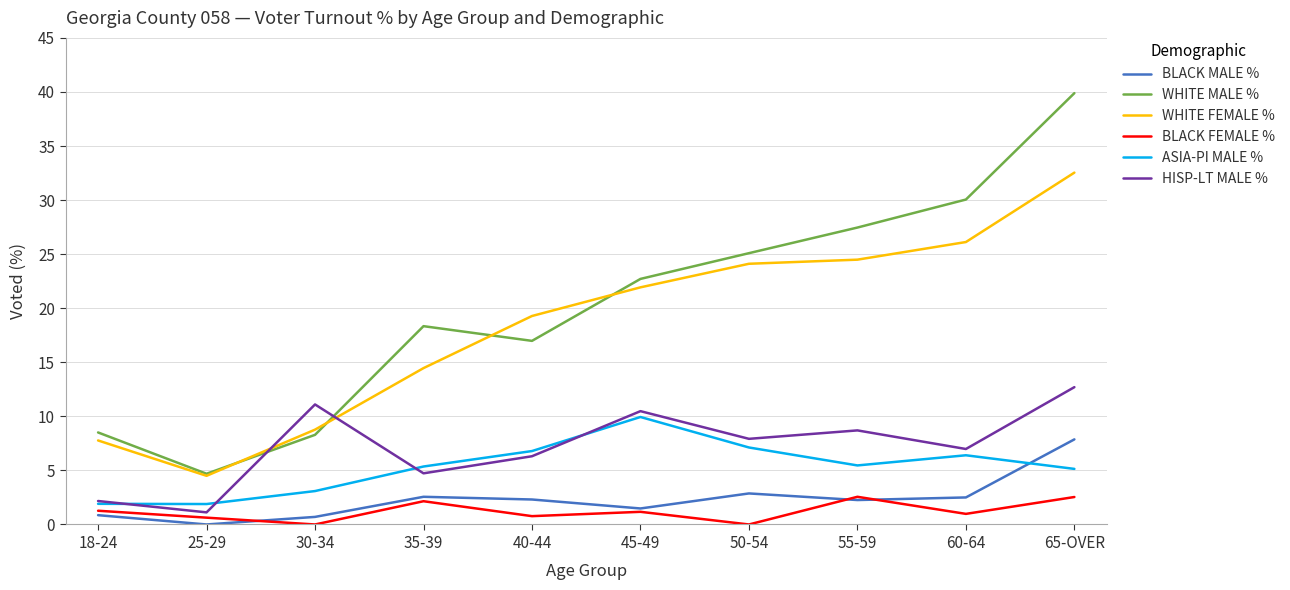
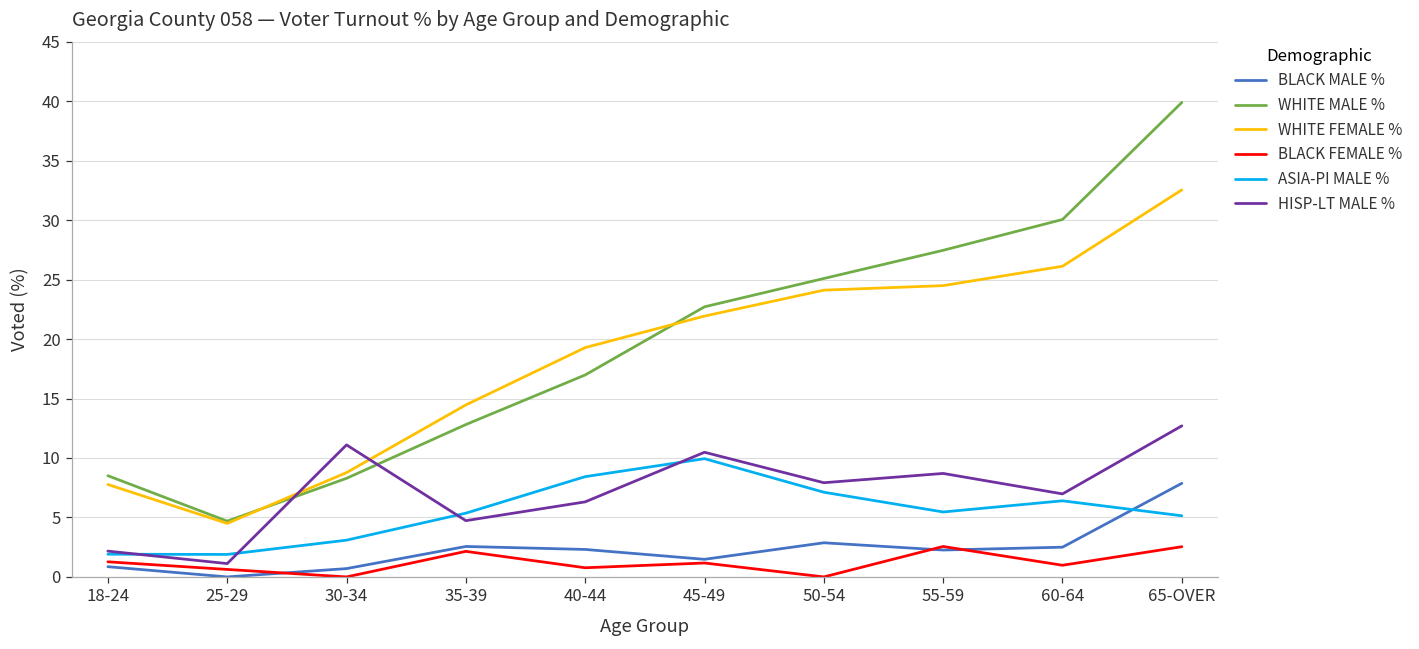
WHITE MALE %, 35-39: 18.3 -> 12.8
ASIA-PI MALE %, 40-44: 6.8 -> 8.4
